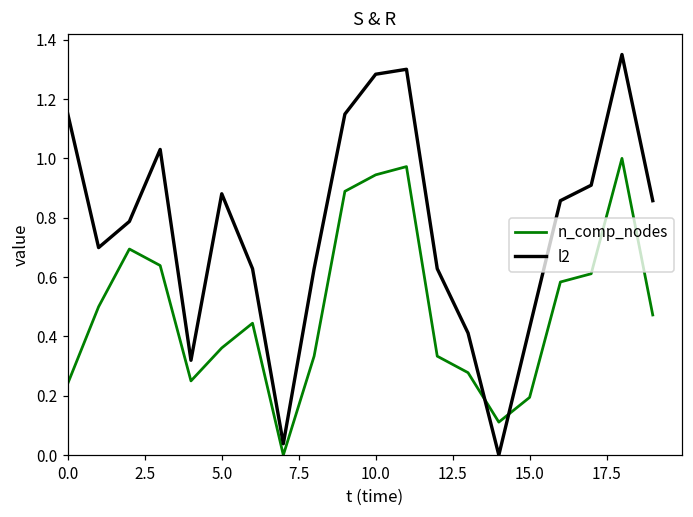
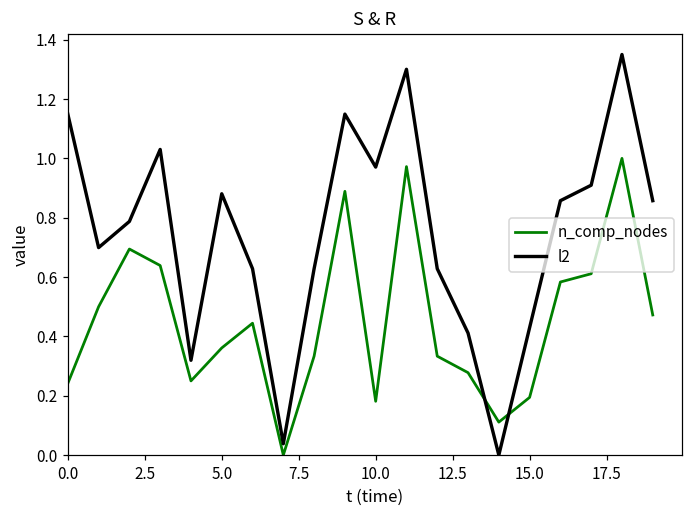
n_comp_nodes, 10.0: 0.94 -> 0.18
l2, 10.0: 1.28 -> 0.97
